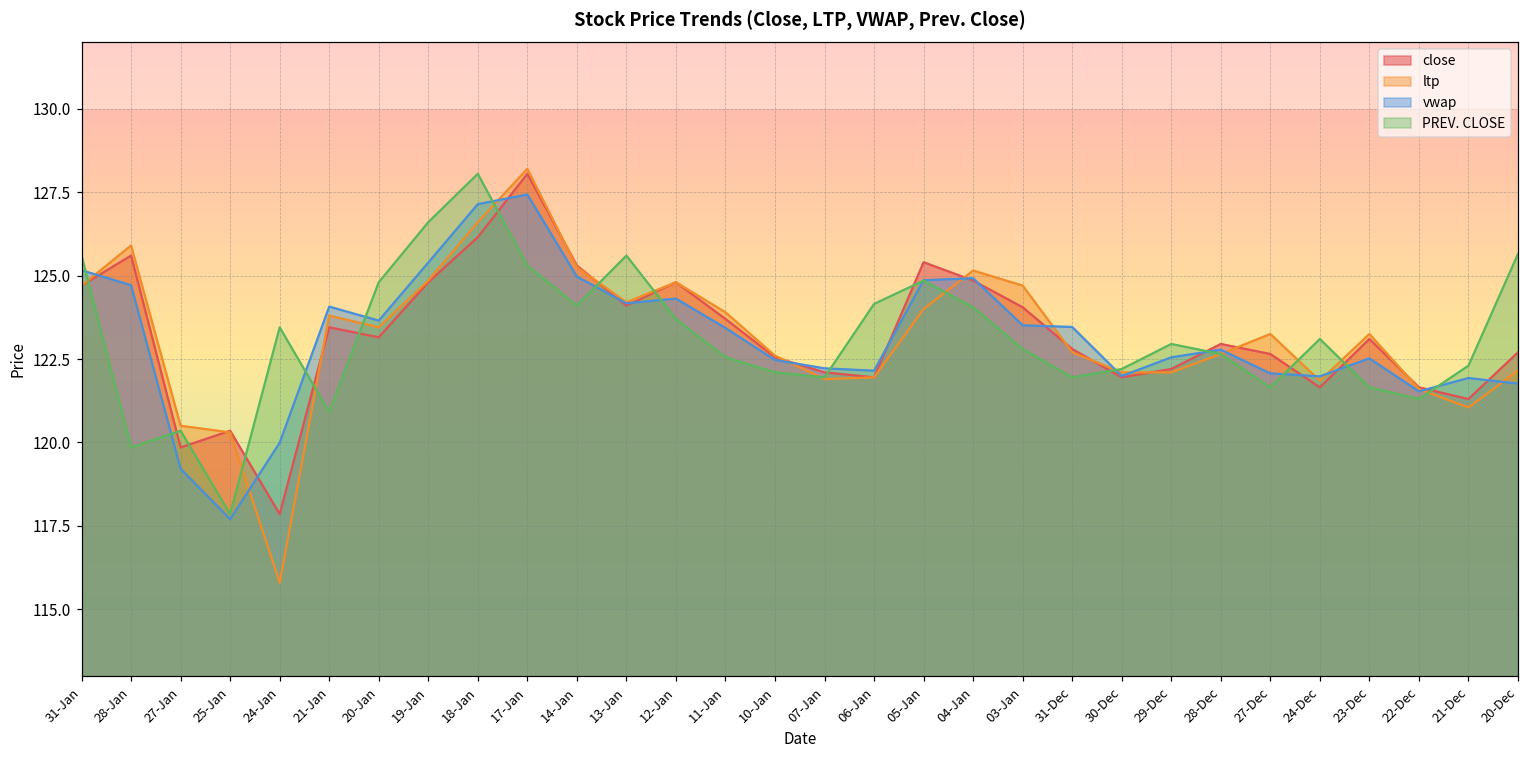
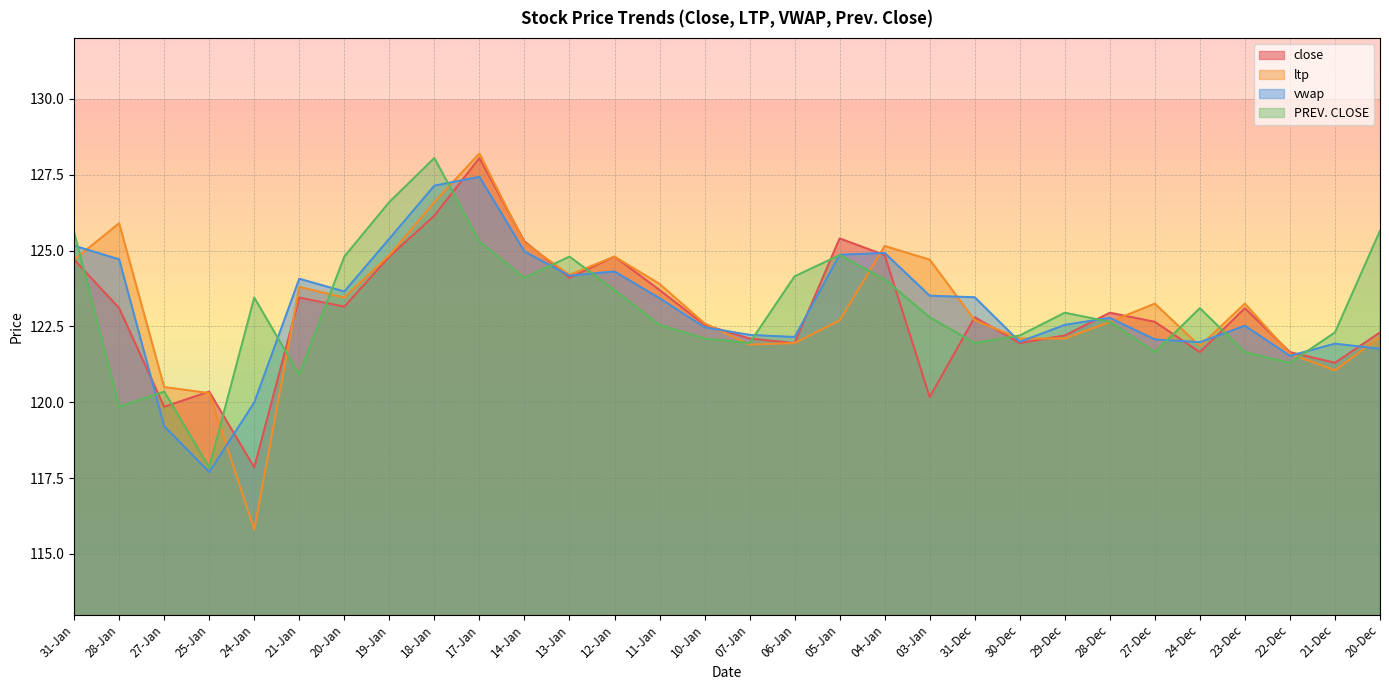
close, 28-Jan: 125.6 -> 123.1
PREV. CLOSE, 13-Jan: 125.6 -> 124.8
ltp, 05-Jan: 124.0 -> 122.7
close, 03-Jan: 124.1 -> 120.2
close, 20-Dec: 122.7 -> 122.3
